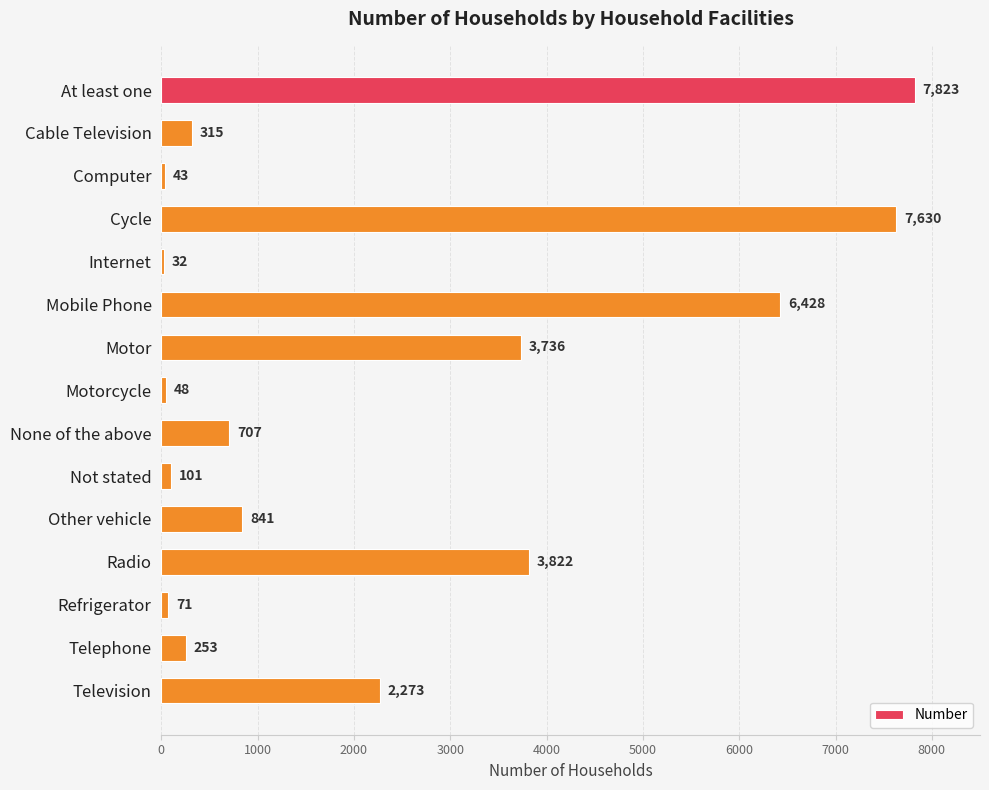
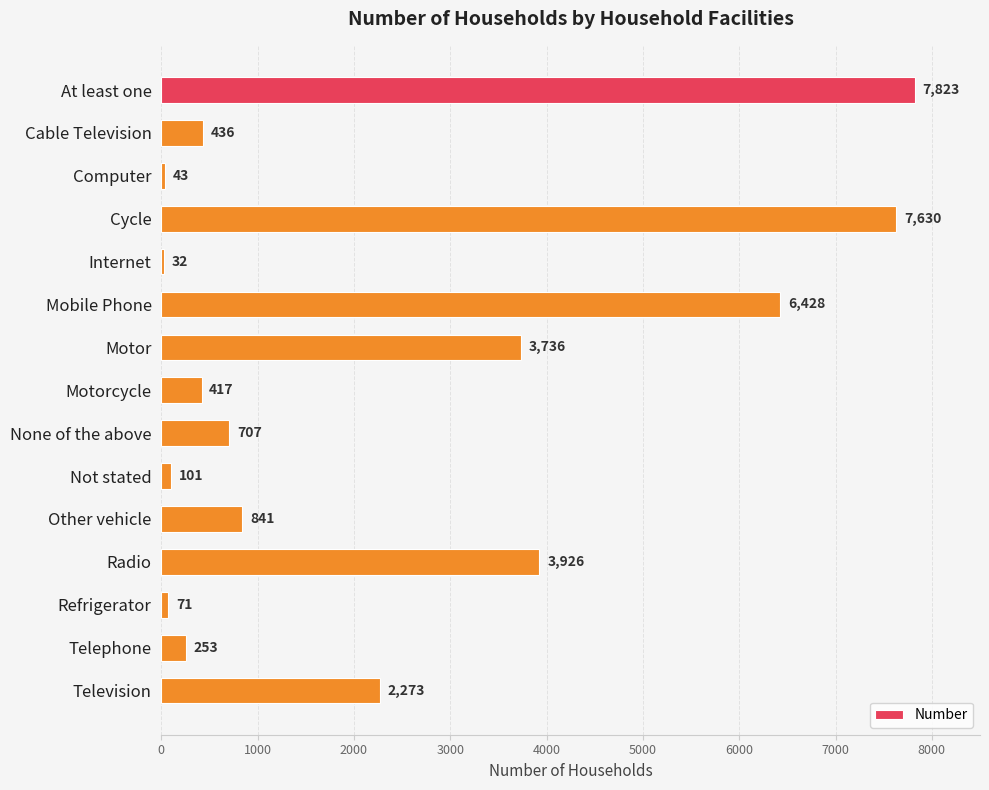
Cable Television: 315 -> 436
Motorcycle: 48 -> 417
Radio: 3,822 -> 3,926
